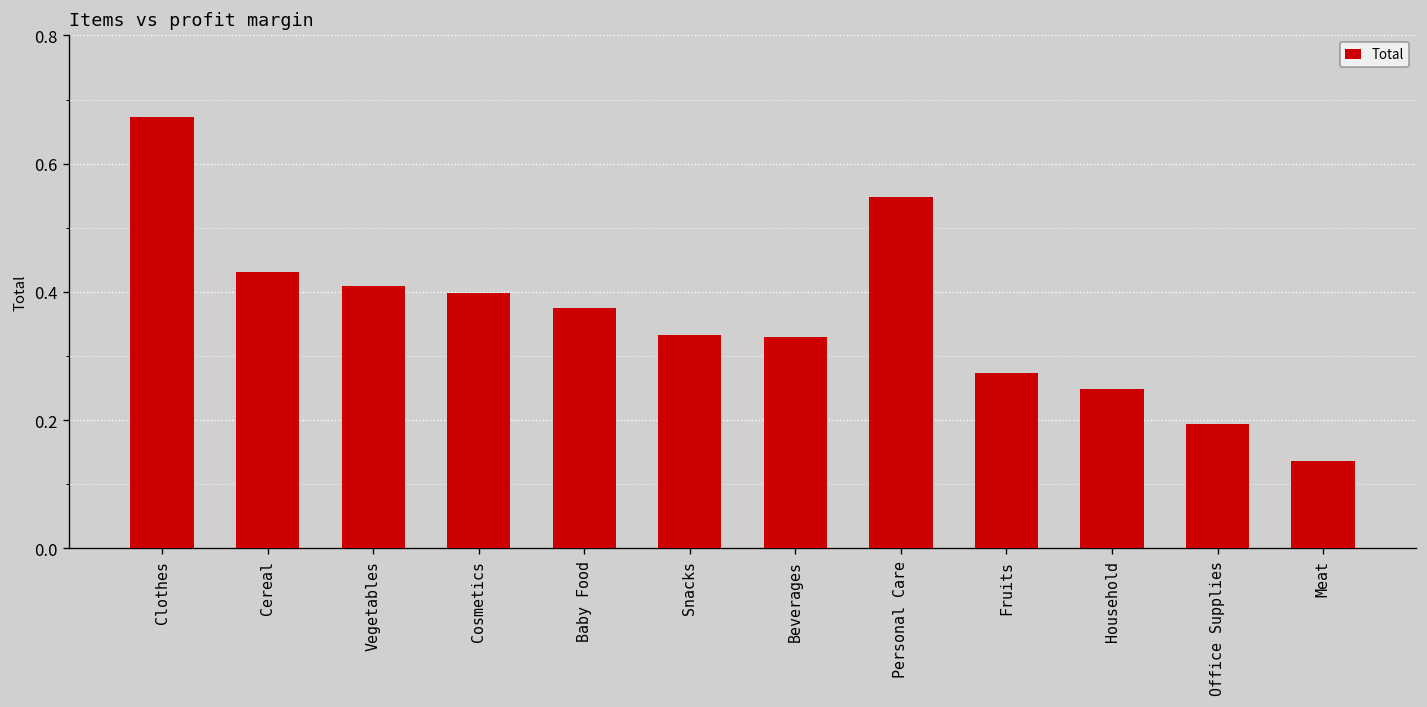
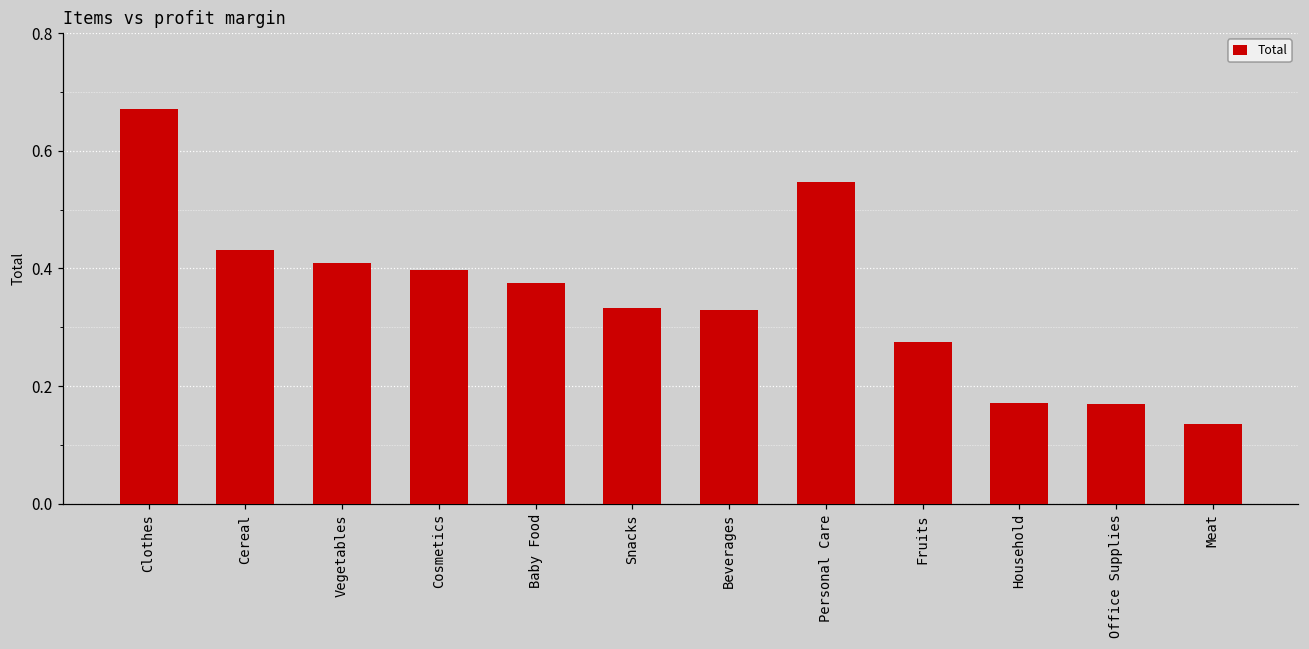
Household: 0.25 -> 0.17
Office Supplies: 0.19 -> 0.17
